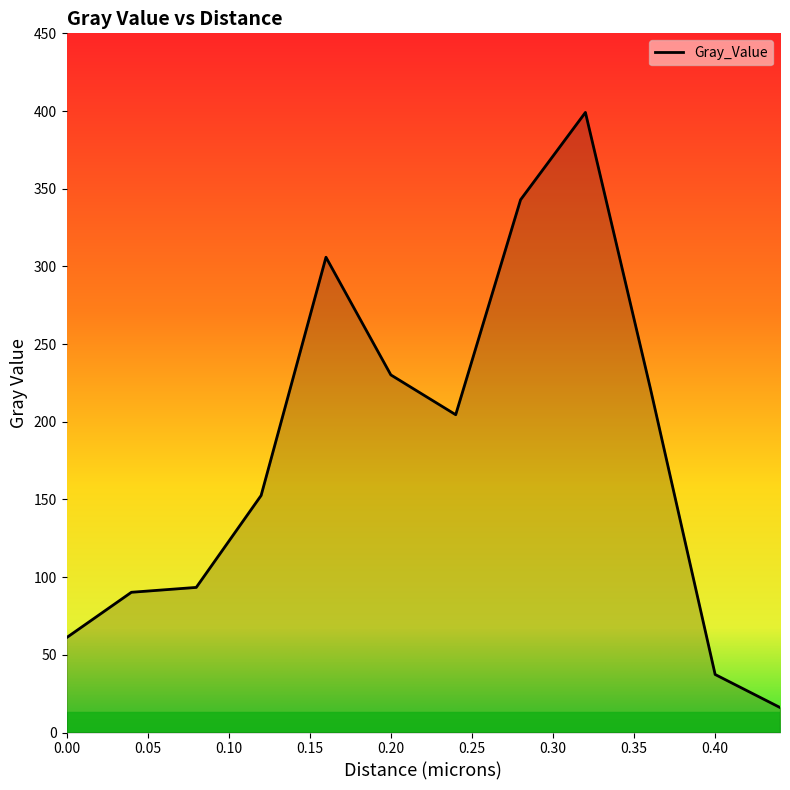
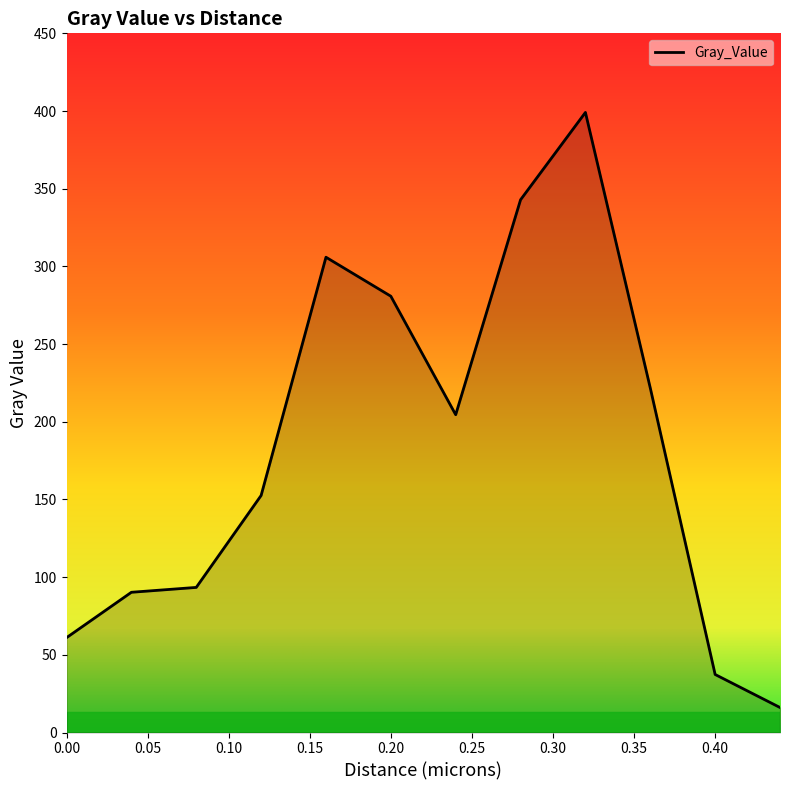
0.20: 230 -> 281
